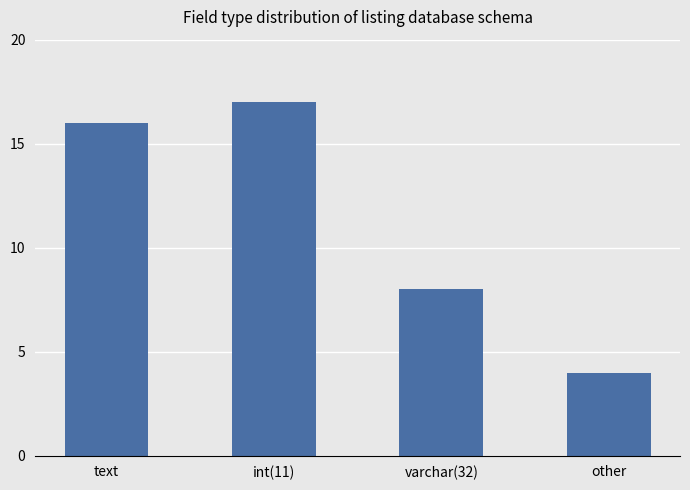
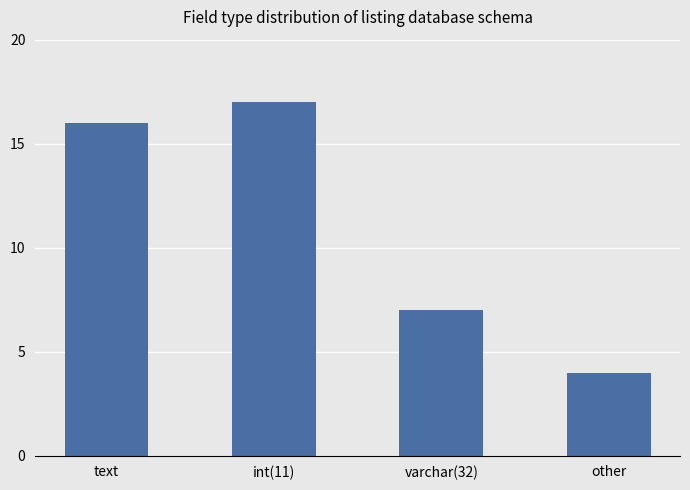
varchar(32): 8 -> 7
